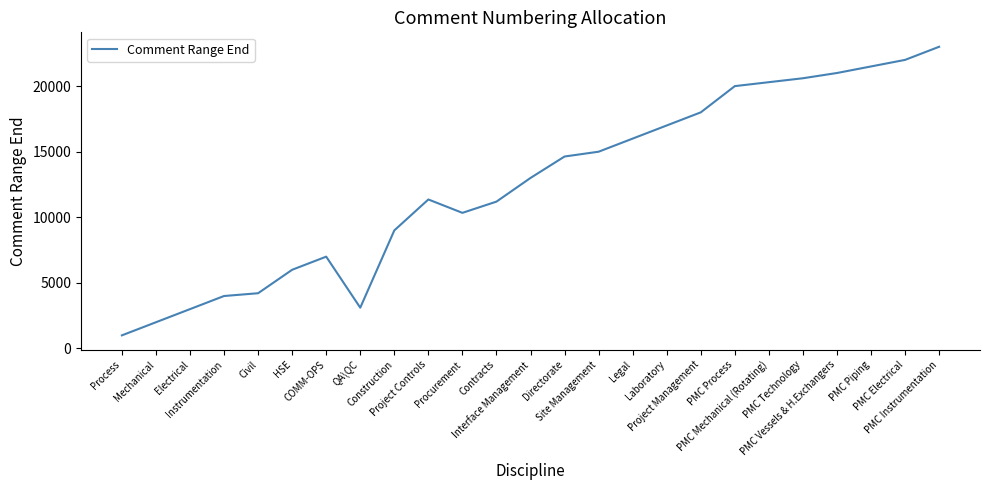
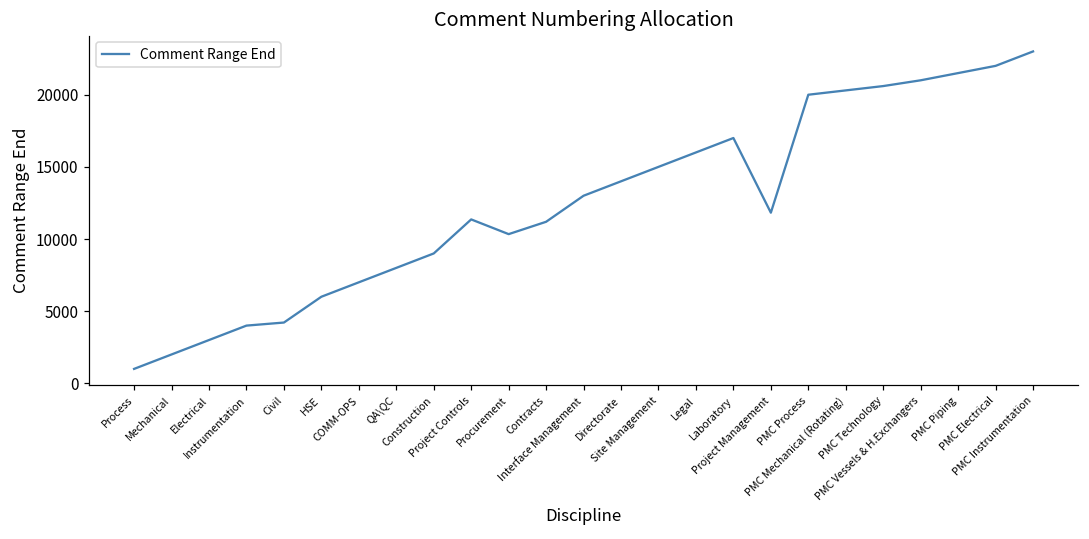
QA\QC: 3100 -> 8000
Directorate: 14600 -> 14000
Project Management: 18000 -> 11800
